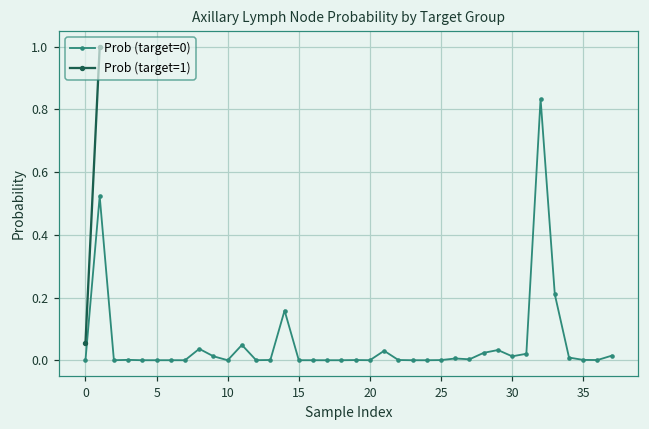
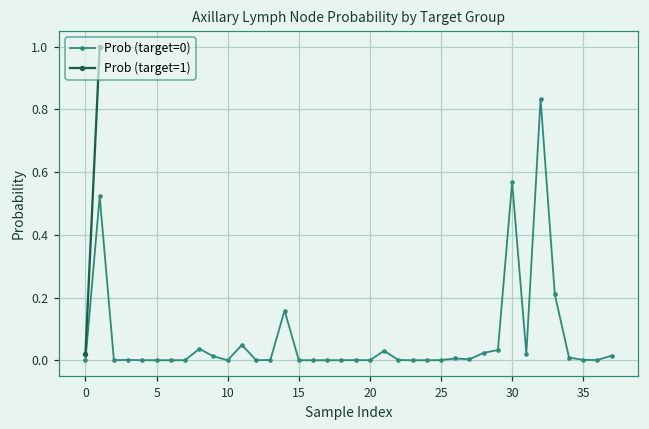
Prob (target=1), 0: 0.05 -> 0.02
Prob (target=0), 30: 0.01 -> 0.57
